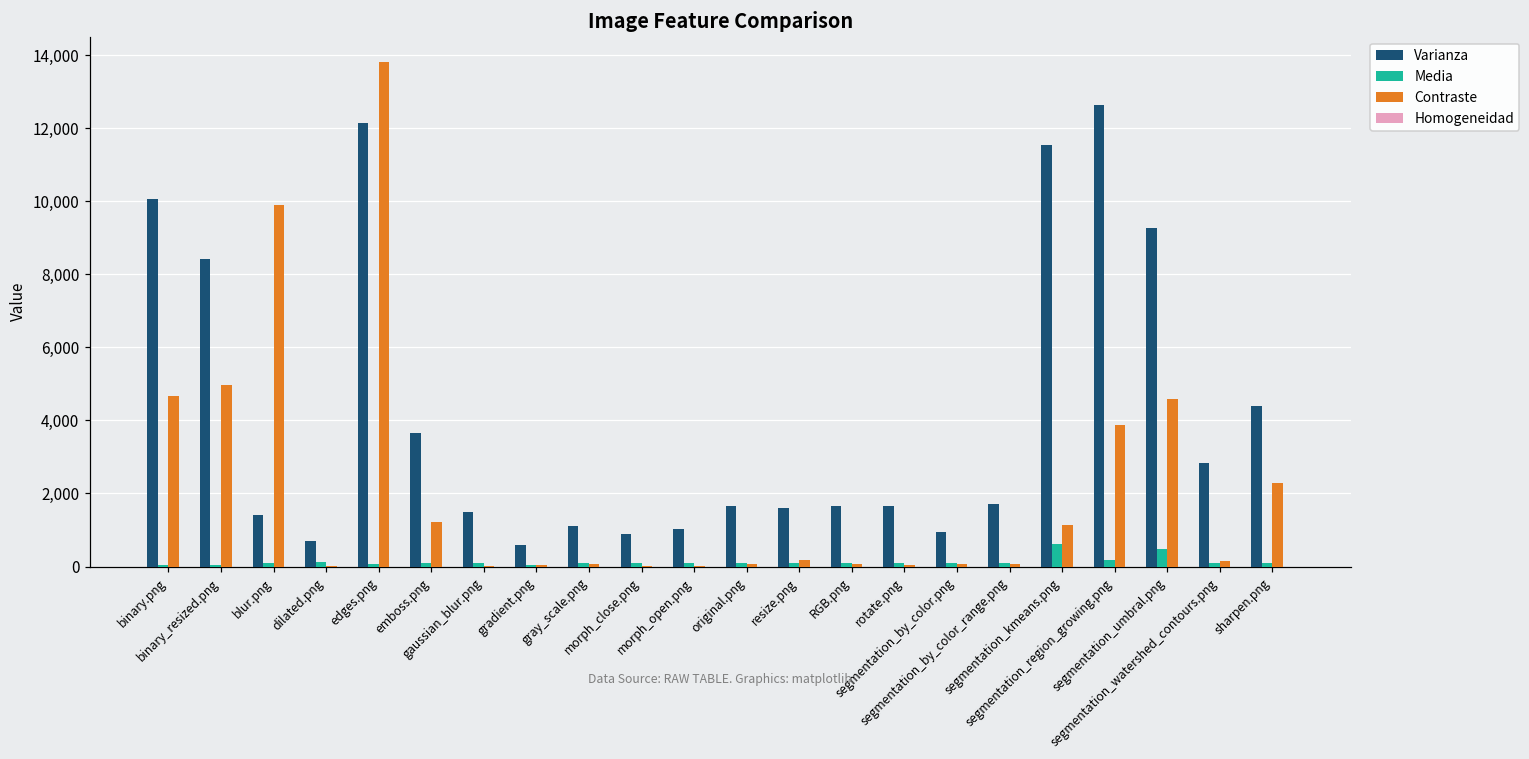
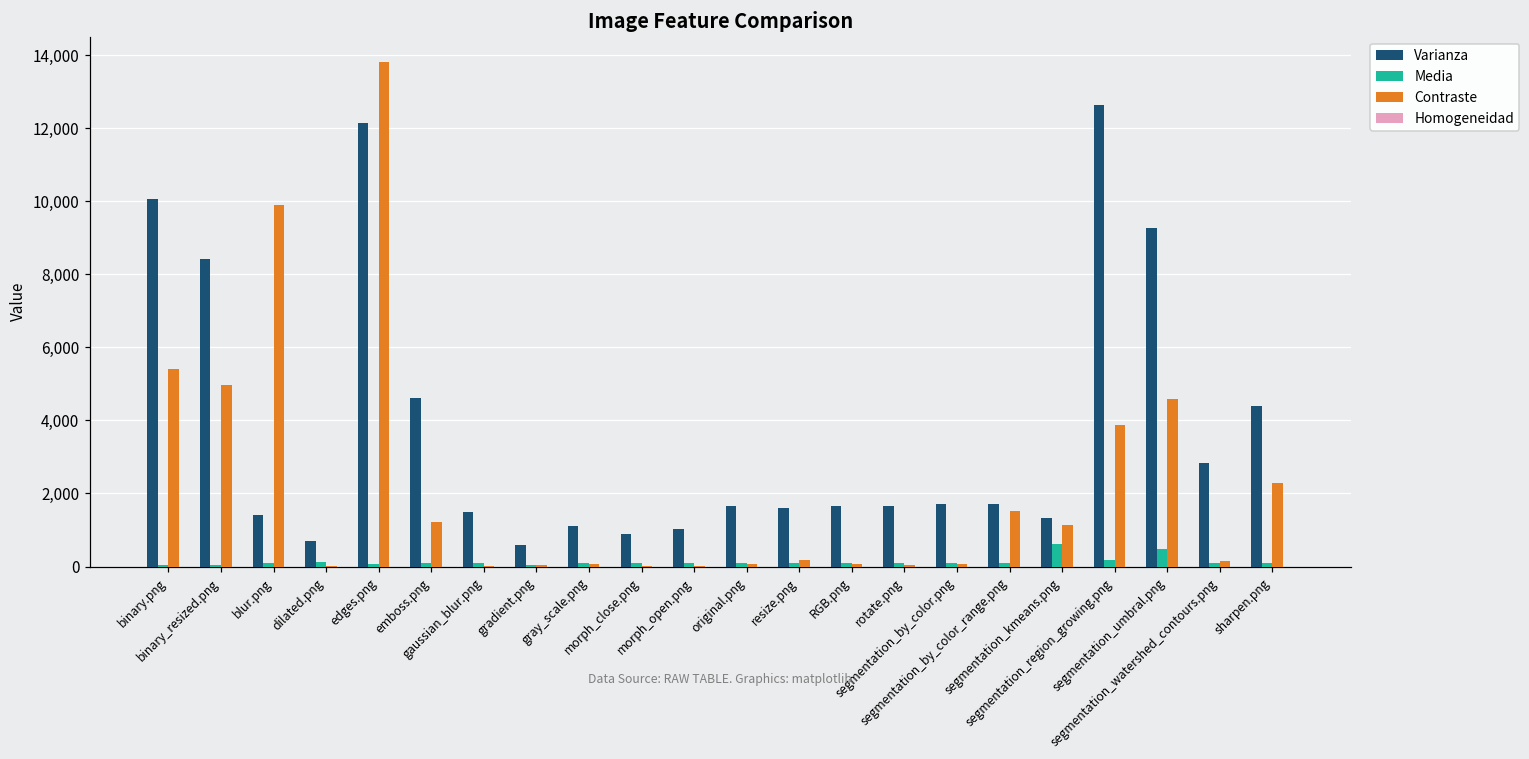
Contraste, binary.png: 4,700 -> 5,400
Varianza, emboss.png: 3,700 -> 4,600
Varianza, segmentation_by_color.png: 900 -> 1,700
Contraste, segmentation_by_color_range.png: 100 -> 1,500
Varianza, segmentation_kmeans.png: 11,500 -> 1,300
